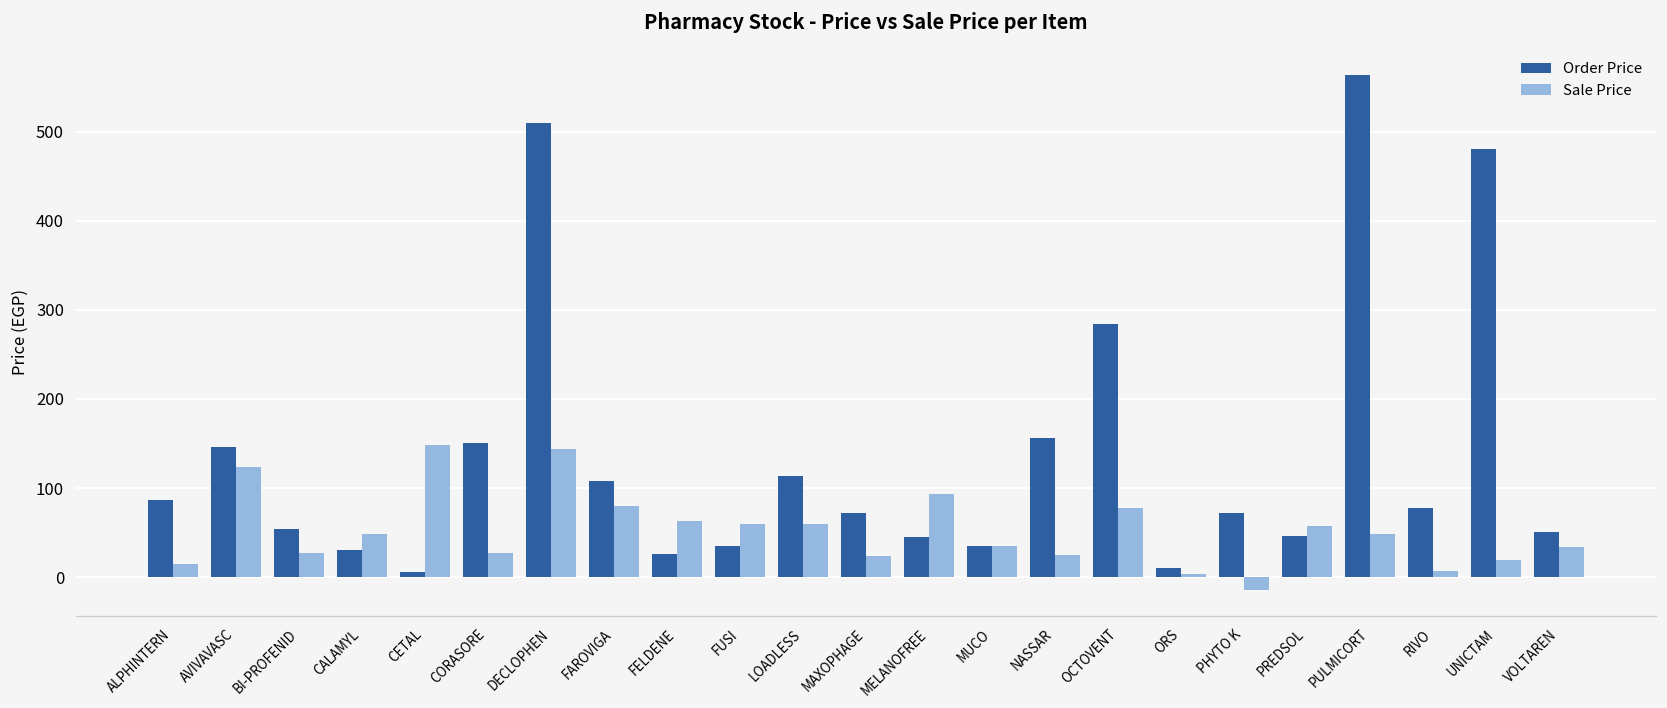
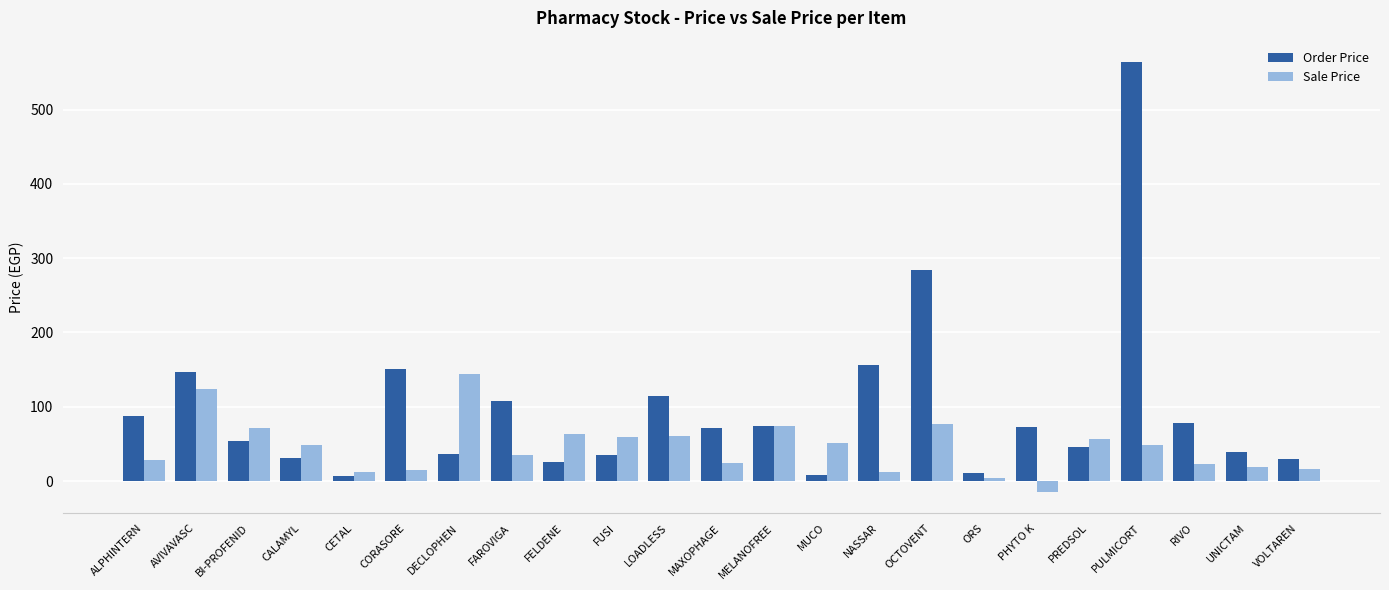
Sale Price, ALPHINTERN: 10 -> 30
Sale Price, BI-PROFENID: 30 -> 70
Sale Price, CETAL: 150 -> 10
Sale Price, CORASORE: 30 -> 10
Order Price, DECLOPHEN: 510 -> 40
Sale Price, FAROVIGA: 80 -> 40
Order Price, MELANOFREE: 50 -> 70
Sale Price, MELANOFREE: 90 -> 70
Order Price, MUCO: 40 -> 10
Sale Price, MUCO: 40 -> 50
Sale Price, NASSAR: 30 -> 10
Sale Price, RIVO: 10 -> 20
Order Price, UNICTAM: 480 -> 40
Order Price, VOLTAREN: 50 -> 30
Sale Price, VOLTAREN: 30 -> 20
